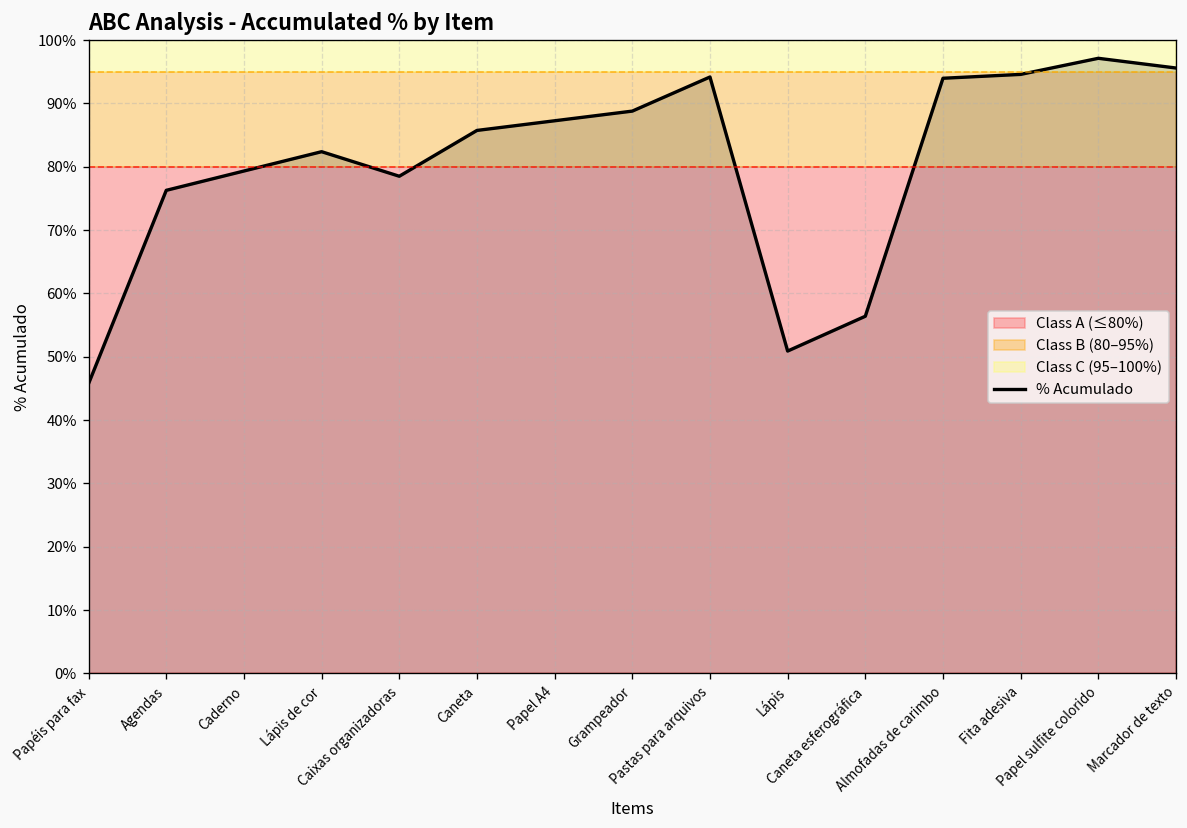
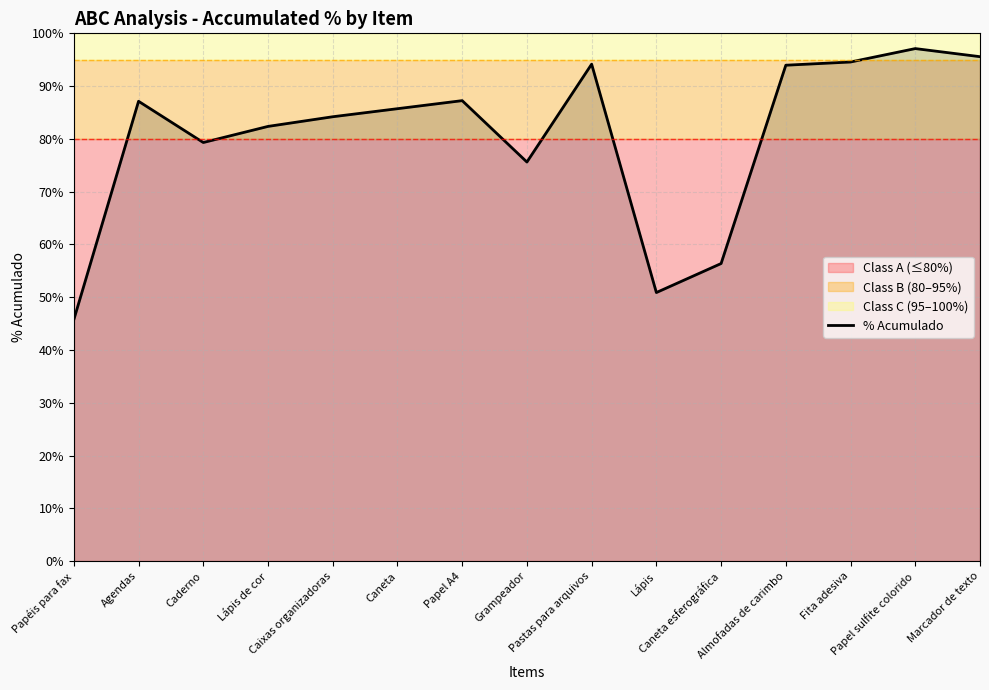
% Acumulado, Agendas: 76% -> 87%
% Acumulado, Caixas organizadoras: 78% -> 84%
% Acumulado, Grampeador: 89% -> 76%
